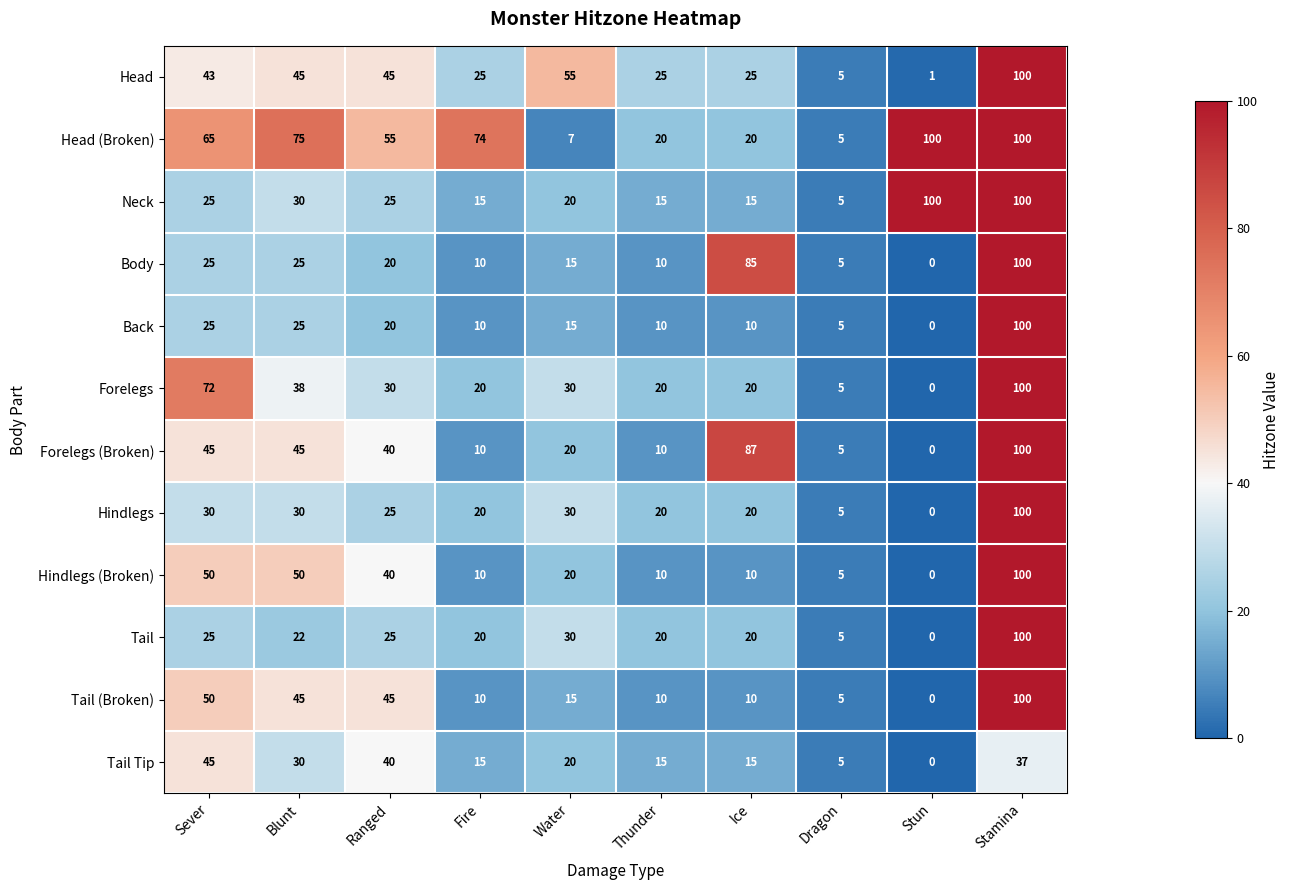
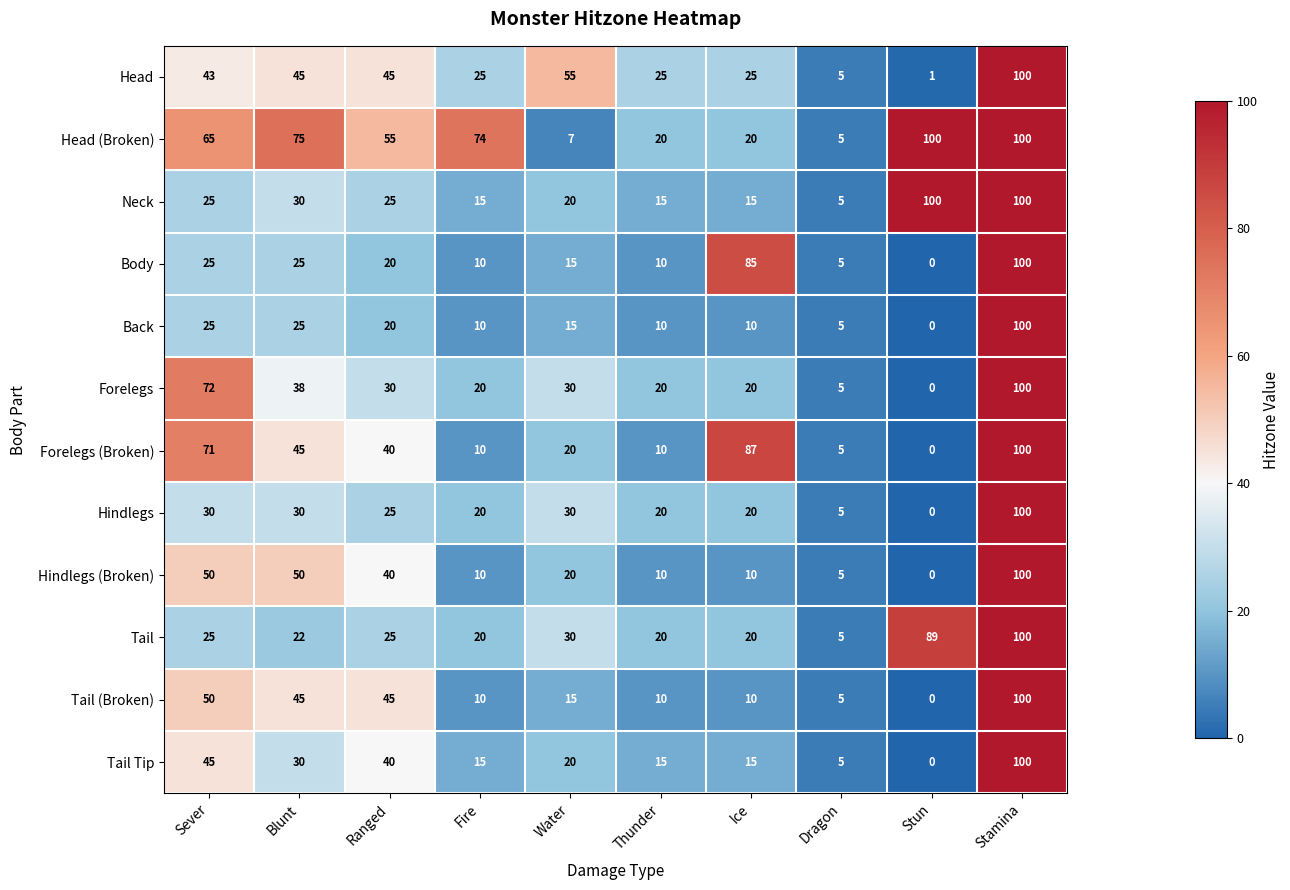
Forelegs (Broken), Sever: 45 -> 71
Tail, Stun: 0 -> 89
Tail Tip, Stamina: 37 -> 100
